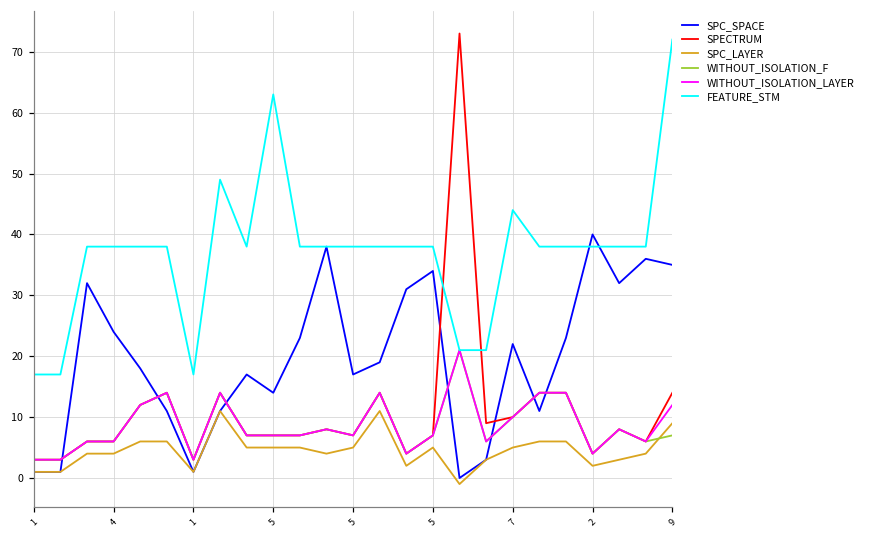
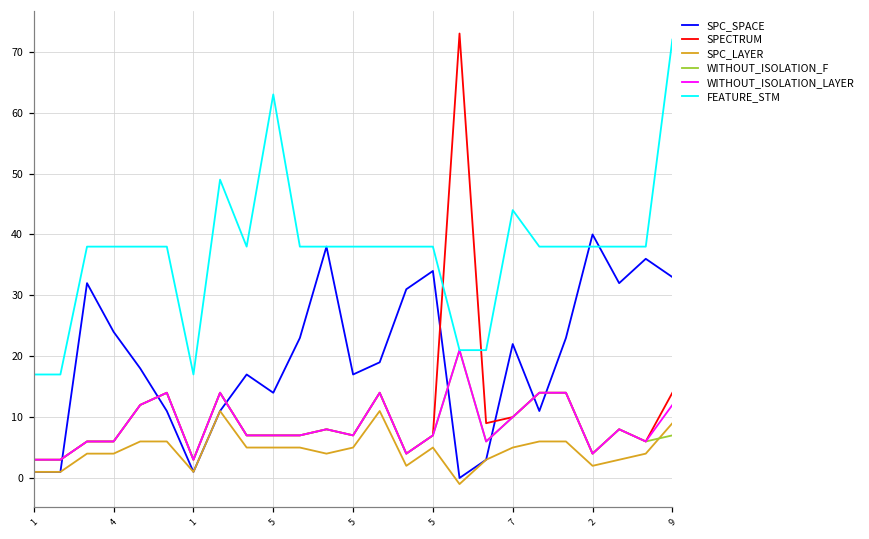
SPC_SPACE, 9: 35 -> 33
